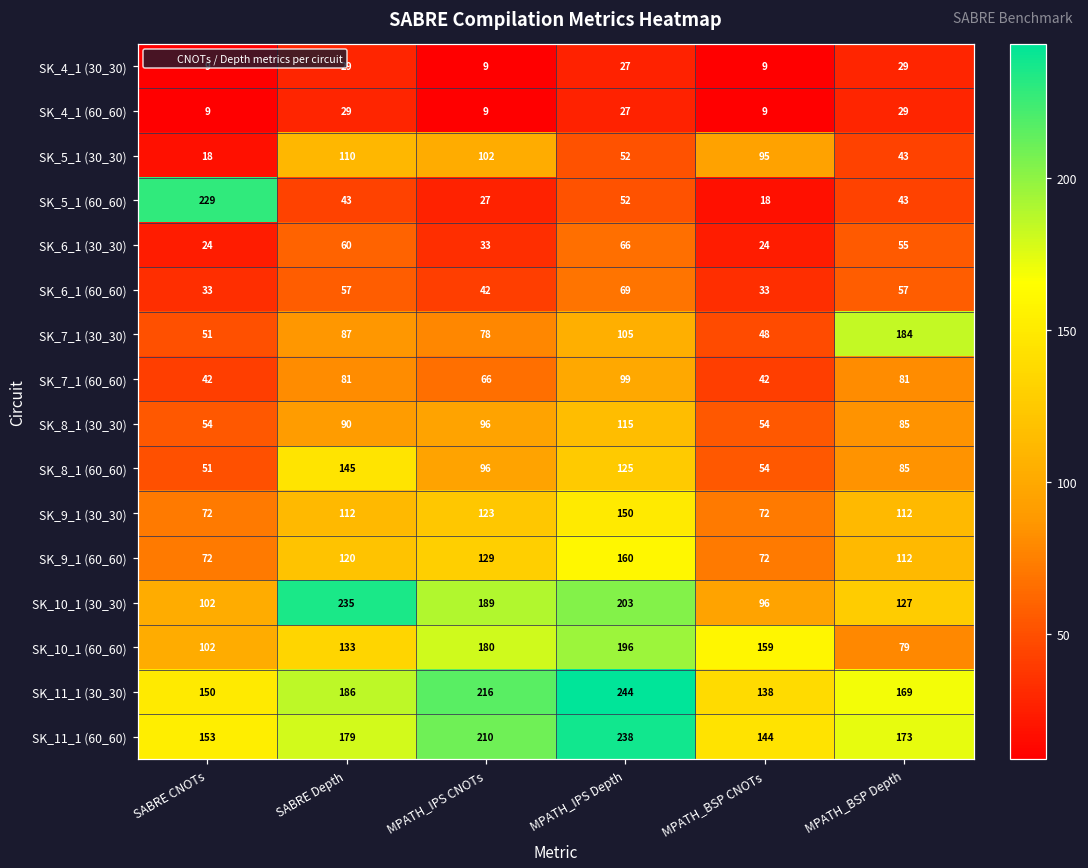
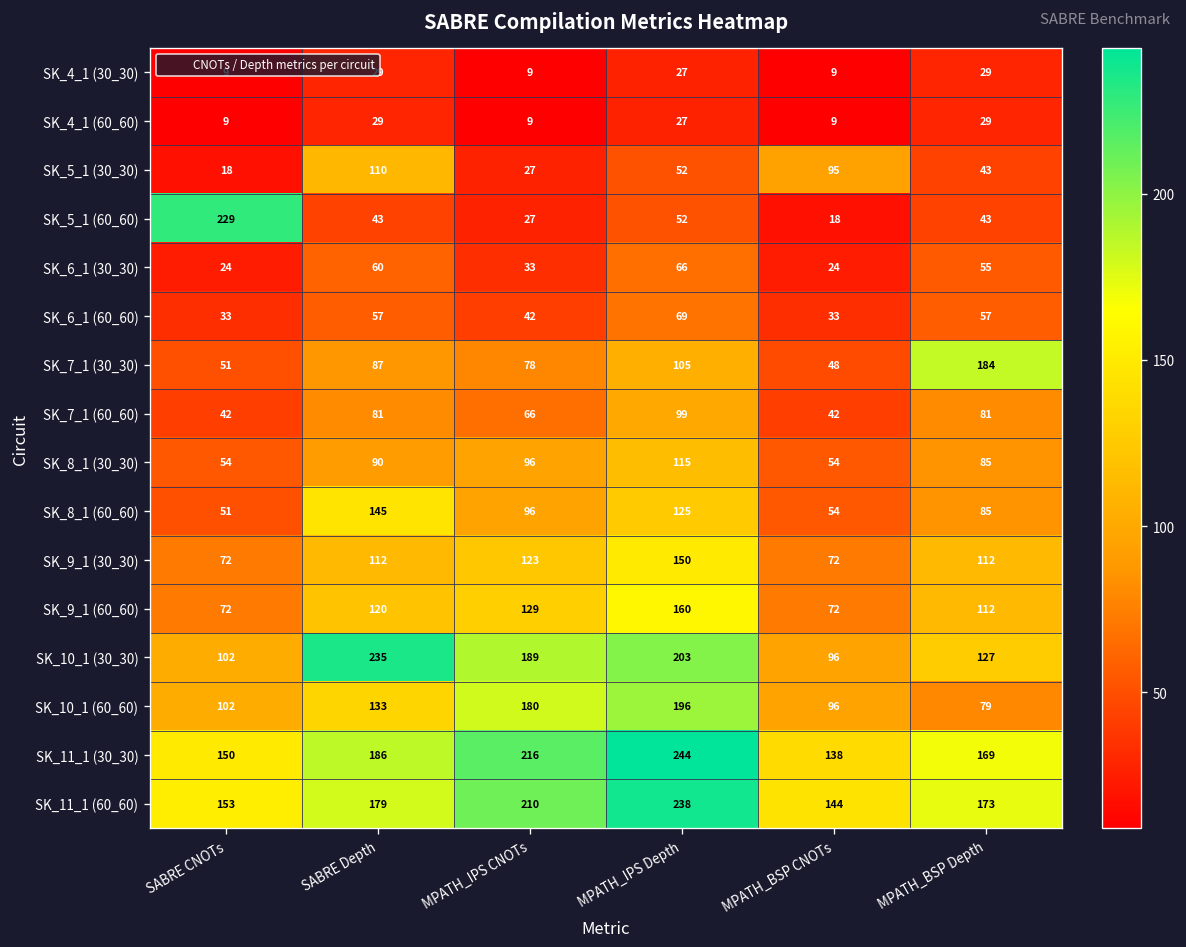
SK_5_1 (30_30), MPATH_IPS CNOTs: 102 -> 27
SK_10_1 (60_60), MPATH_BSP CNOTs: 159 -> 96
